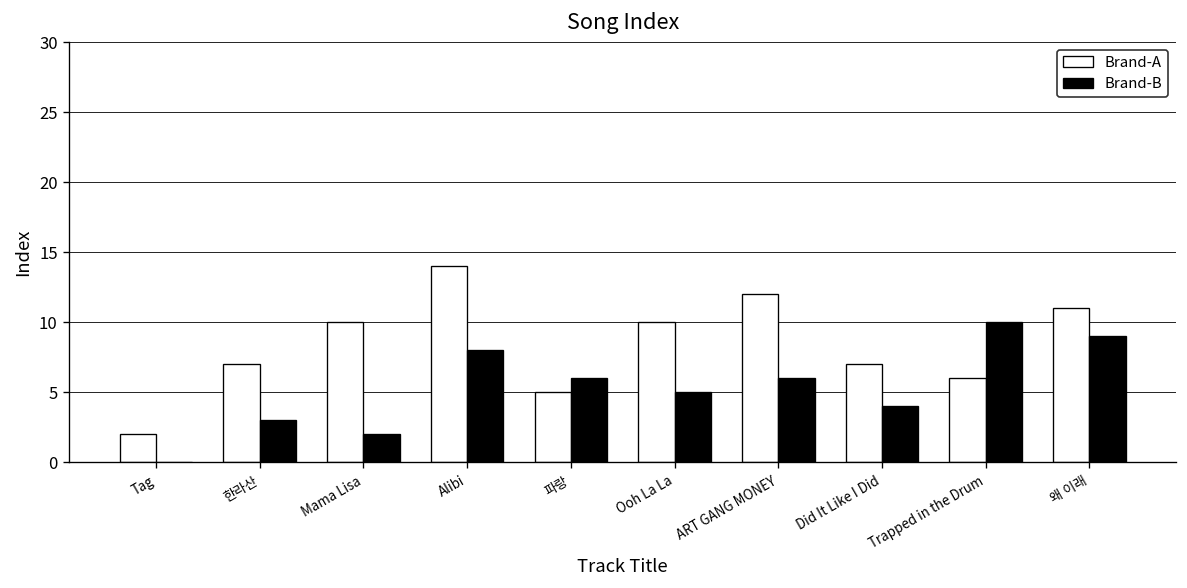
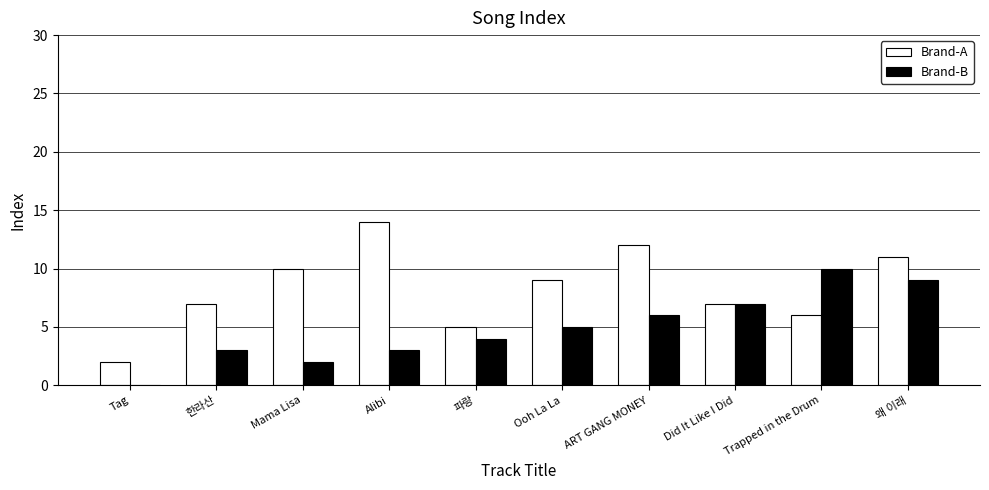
Brand-B, Alibi: 8 -> 3
Brand-B, 파랑: 6 -> 4
Brand-A, Ooh La La: 10 -> 9
Brand-B, Did It Like I Did: 4 -> 7
